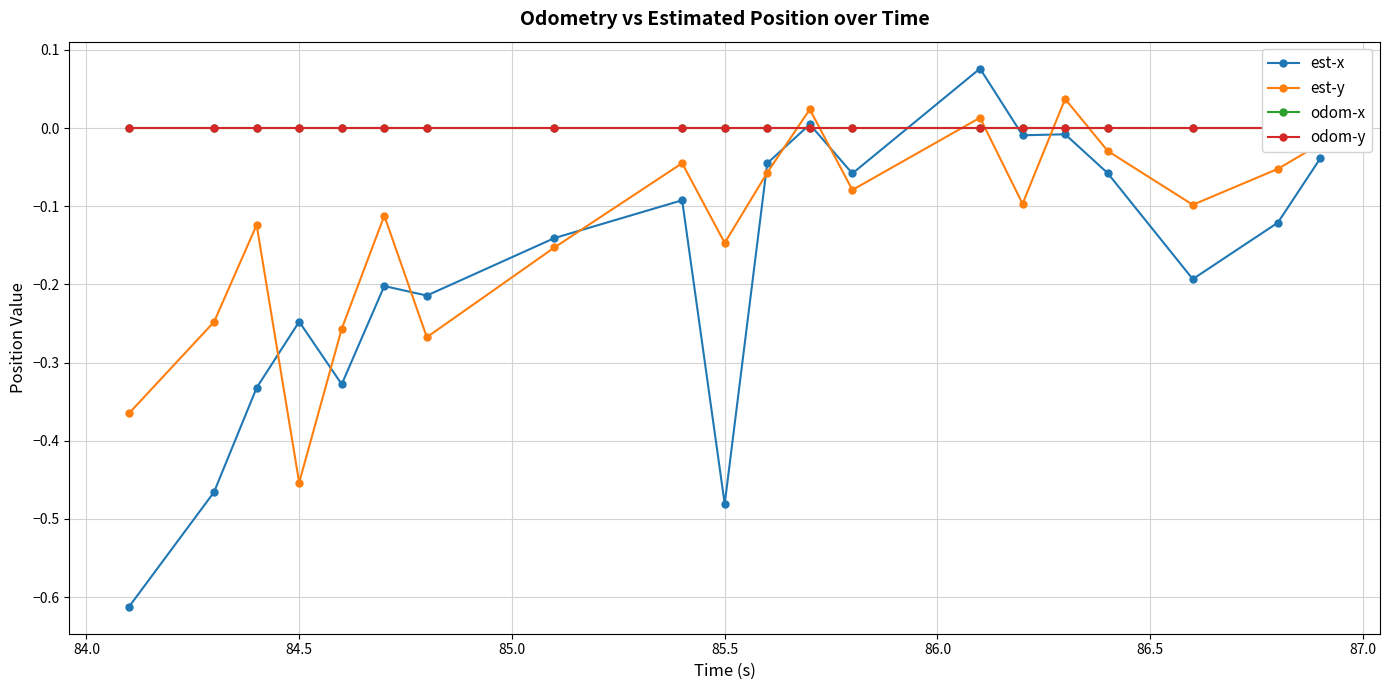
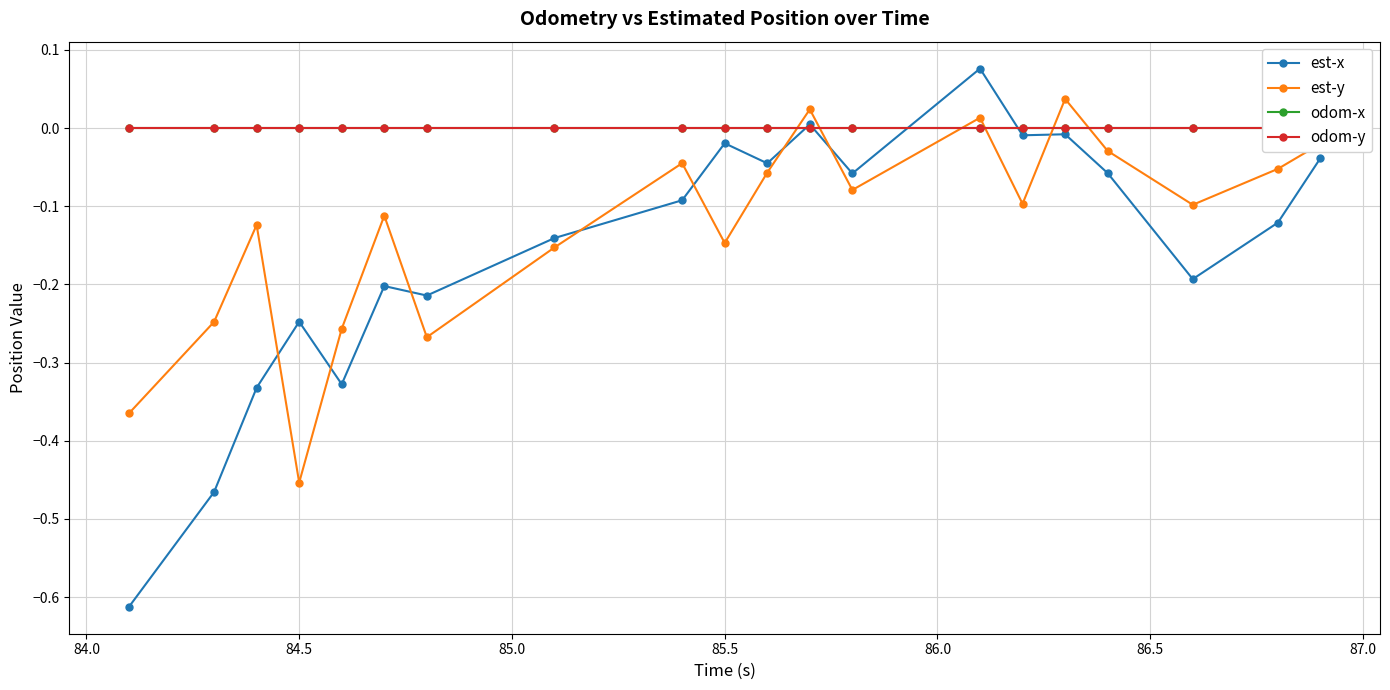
est-x, 85.5: -0.48 -> -0.02
